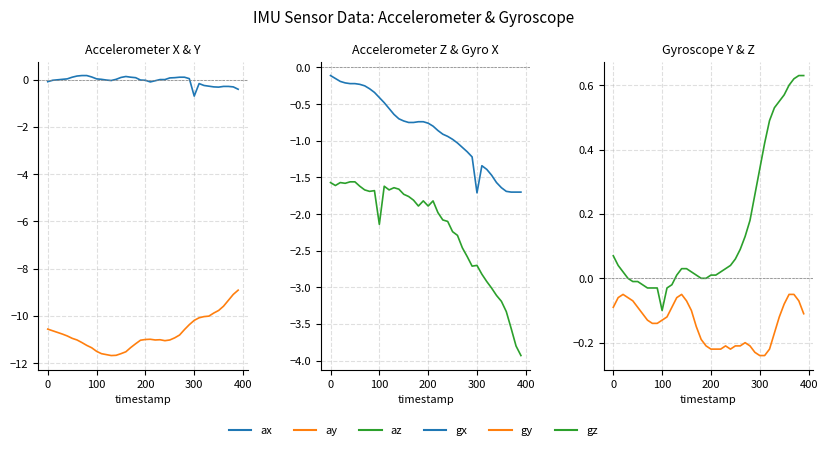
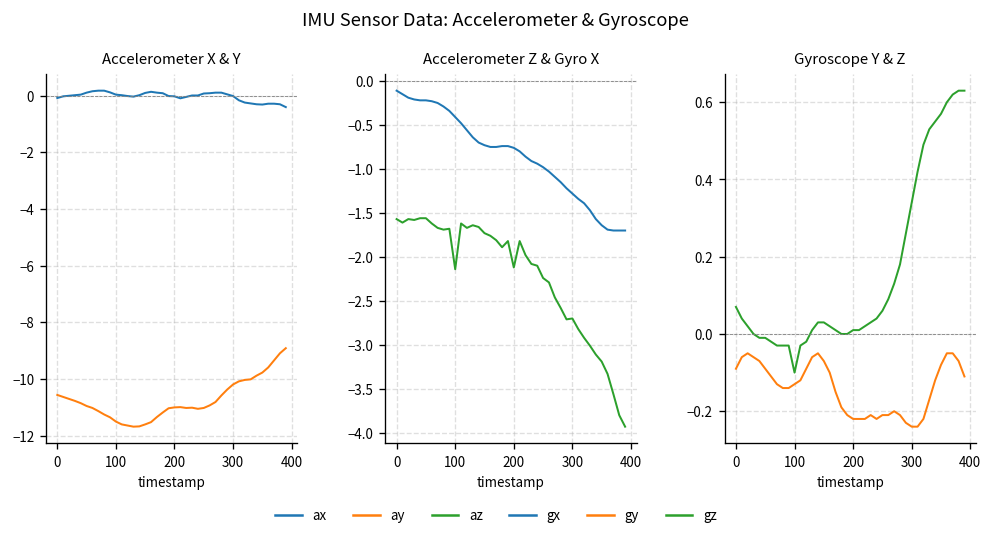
Accelerometer X & Y, ax, 300: -0.7 -> 0.0
Accelerometer Z & Gyro X, az, 200: -1.9 -> -2.1
Accelerometer Z & Gyro X, gx, 300: -1.7 -> -1.3
